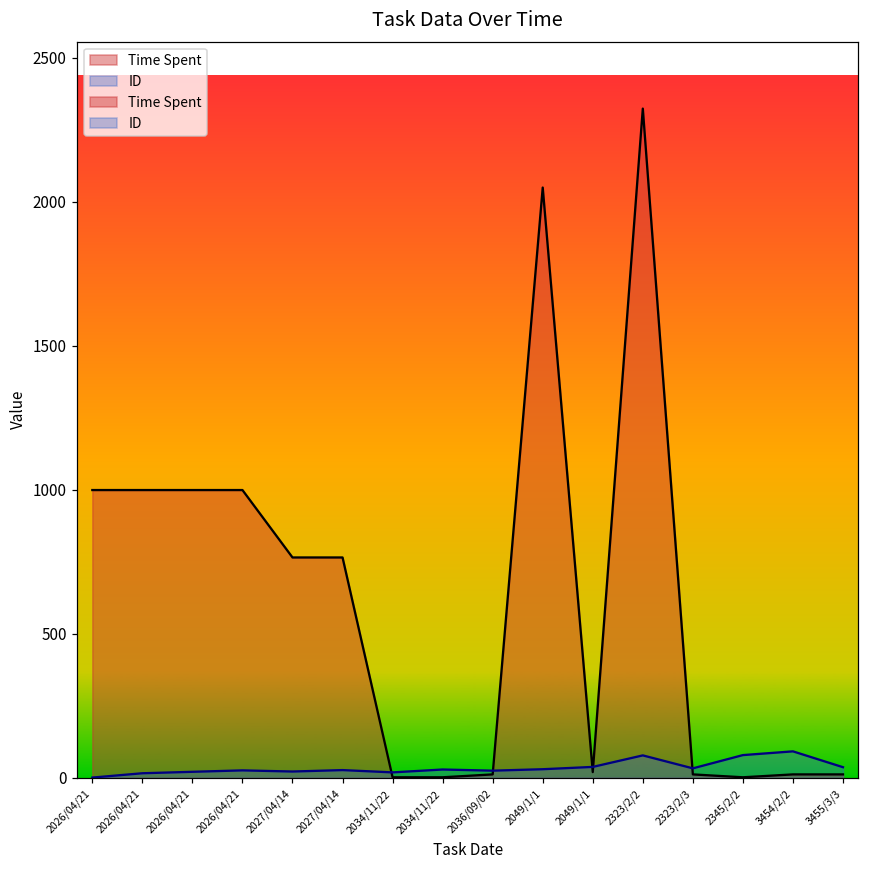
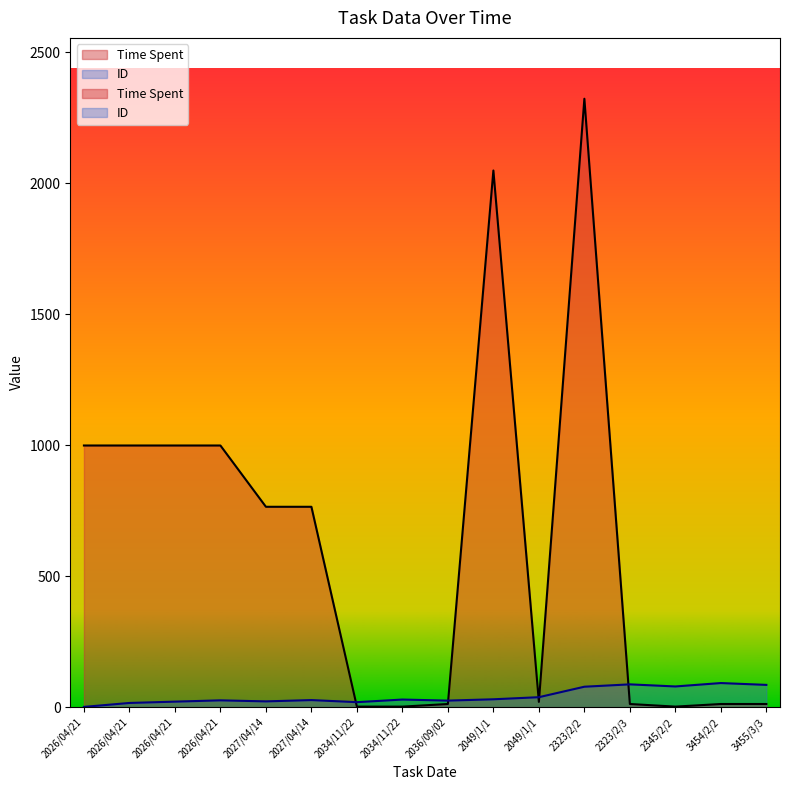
ID, 2323/2/3: 30 -> 90
ID, 3455/3/3: 40 -> 90
